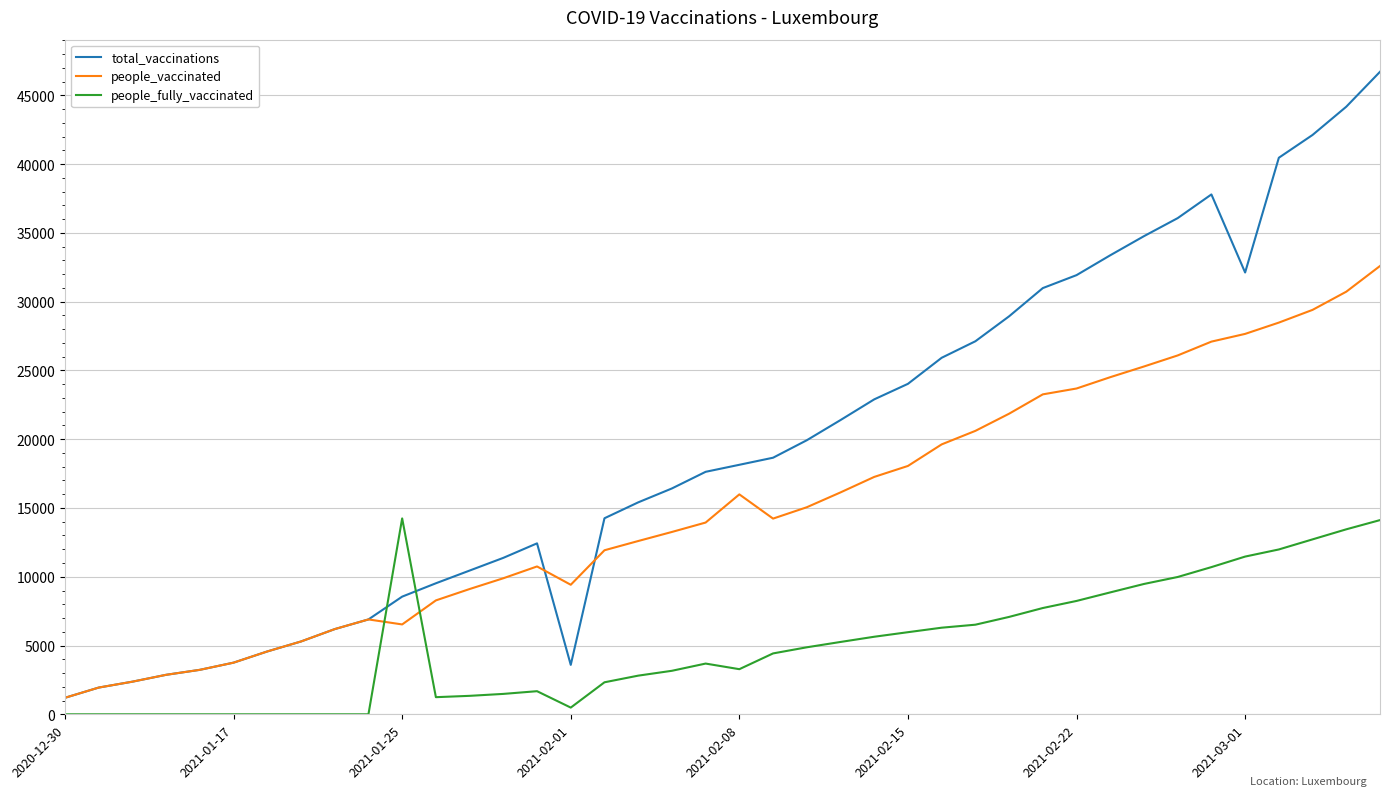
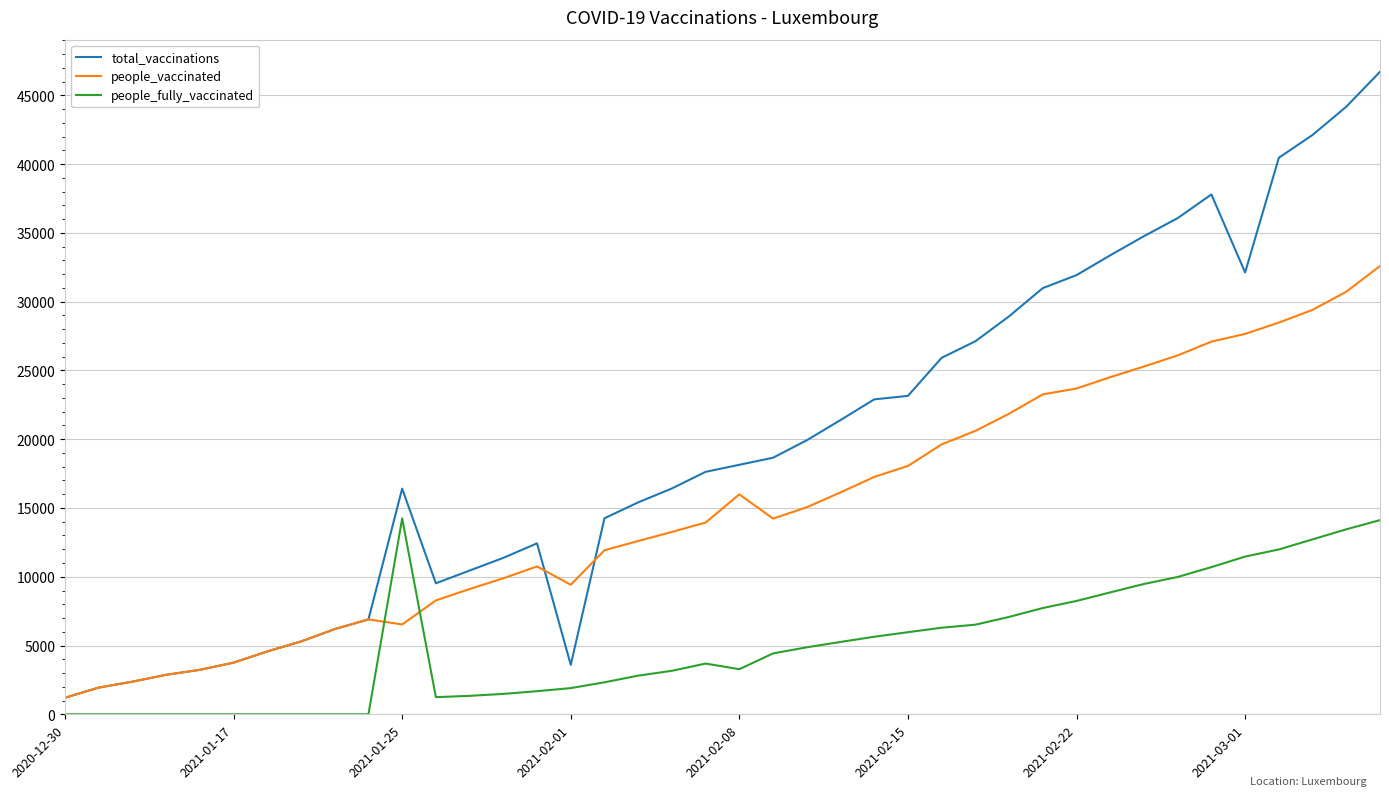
total_vaccinations, 2021-01-25: 8600 -> 16400
people_fully_vaccinated, 2021-02-01: 500 -> 1900
total_vaccinations, 2021-02-15: 24000 -> 23200
